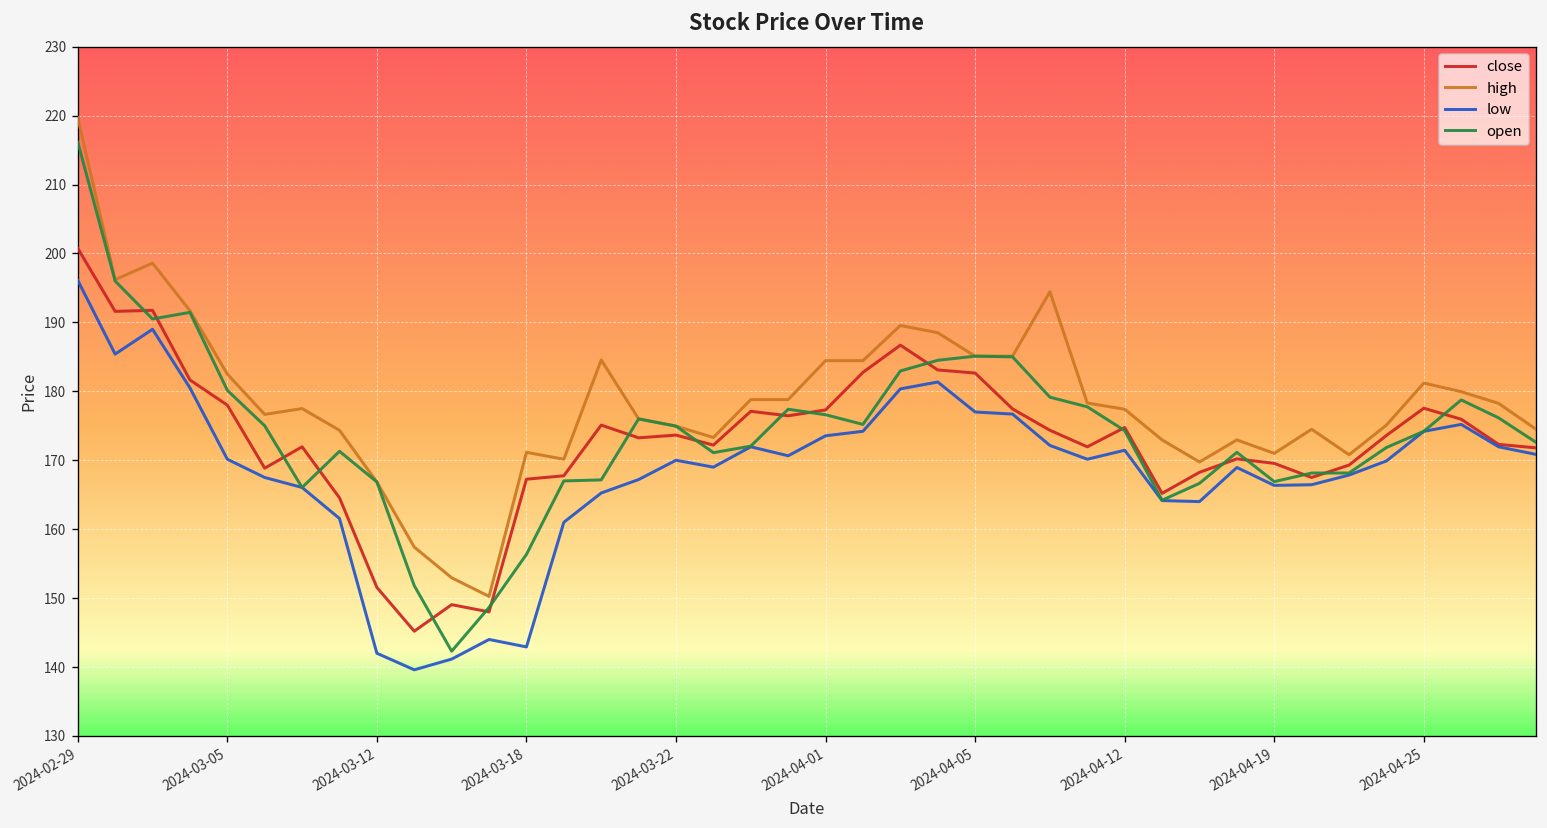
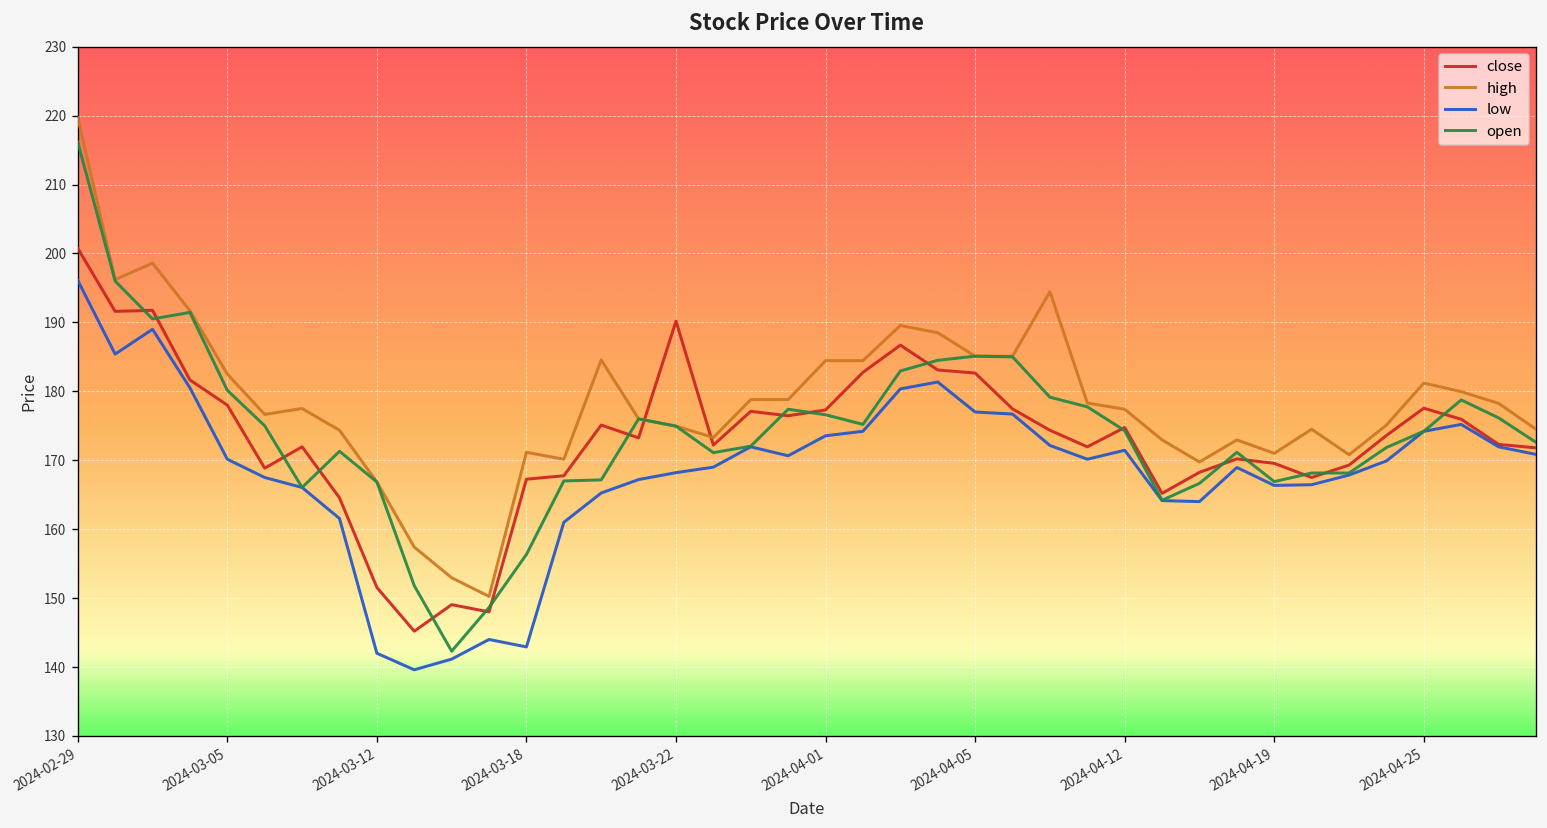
close, 2024-03-22: 174 -> 190
low, 2024-03-22: 170 -> 168
